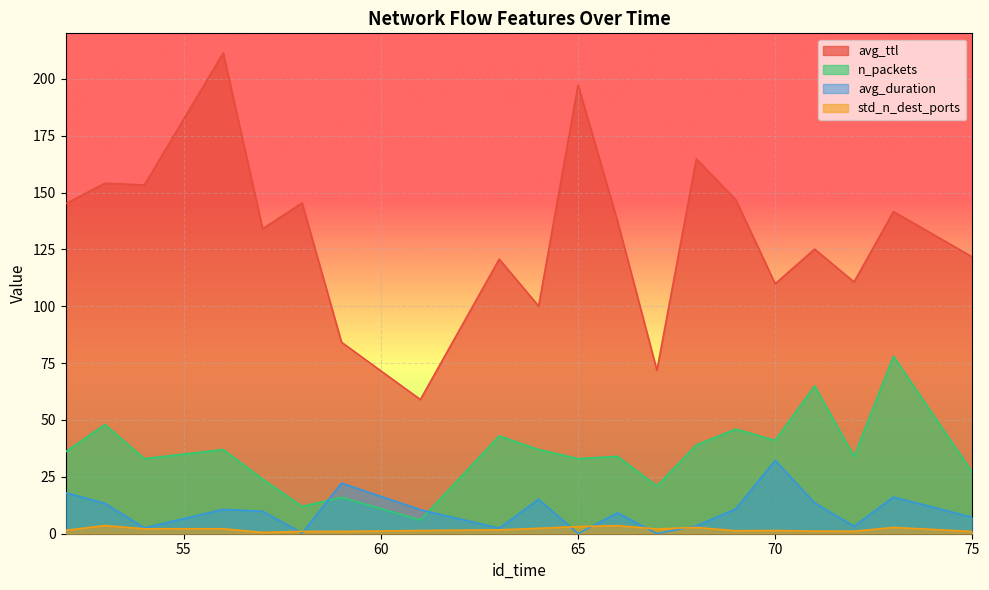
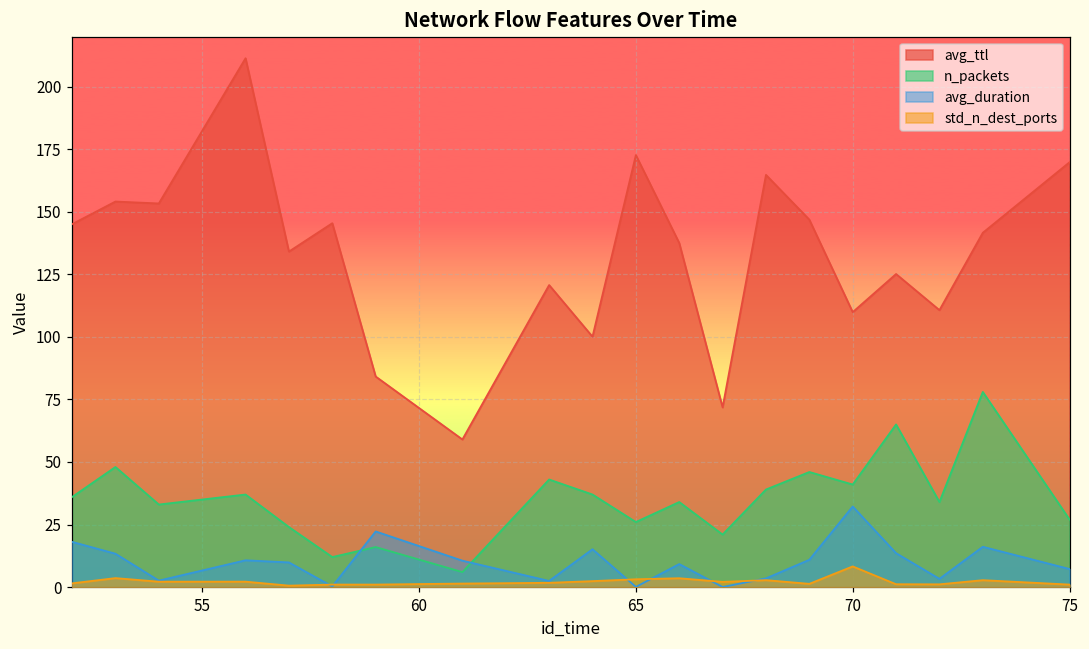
avg_ttl, 65: 197 -> 173
n_packets, 65: 33 -> 26
std_n_dest_ports, 70: 1 -> 8
avg_ttl, 75: 122 -> 170
